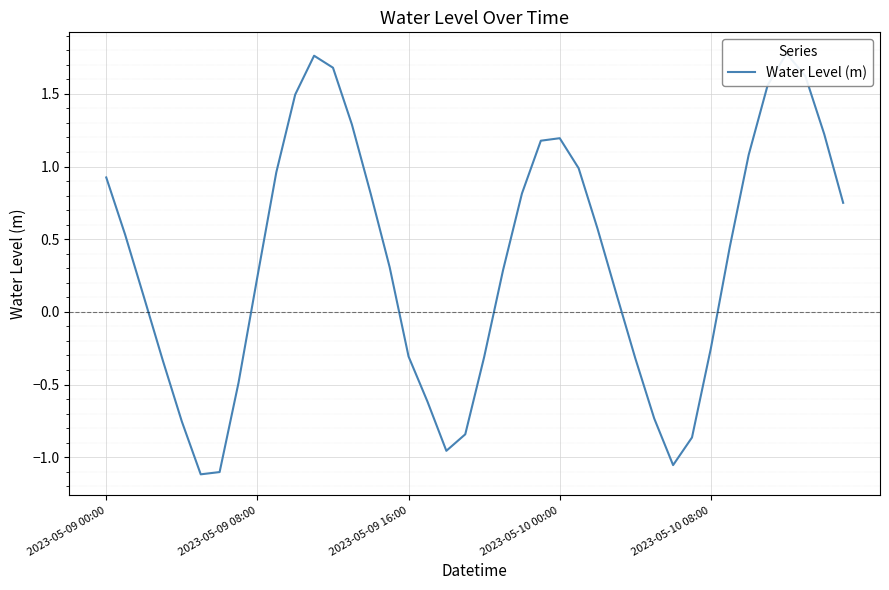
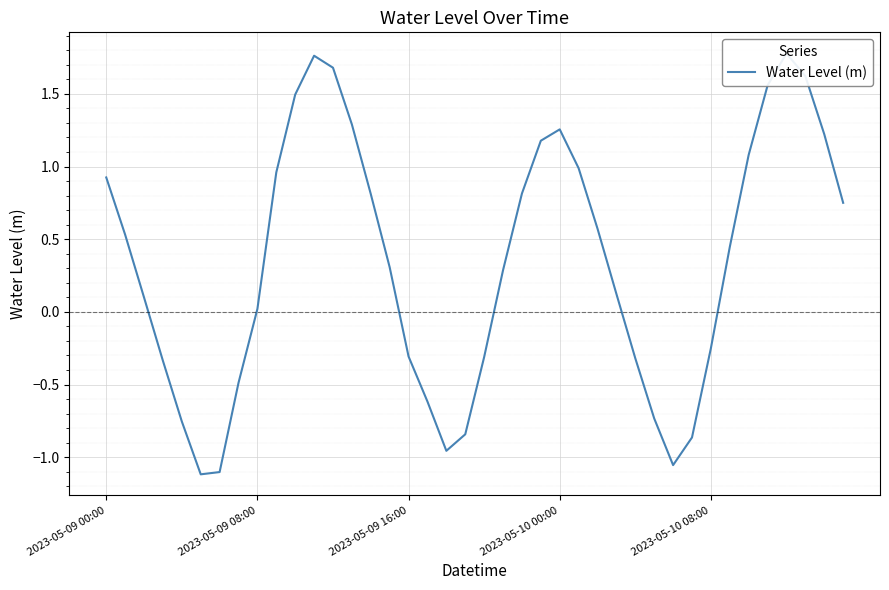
2023-05-09 08:00: 0.24 -> 0.02
2023-05-10 00:00: 1.19 -> 1.26
